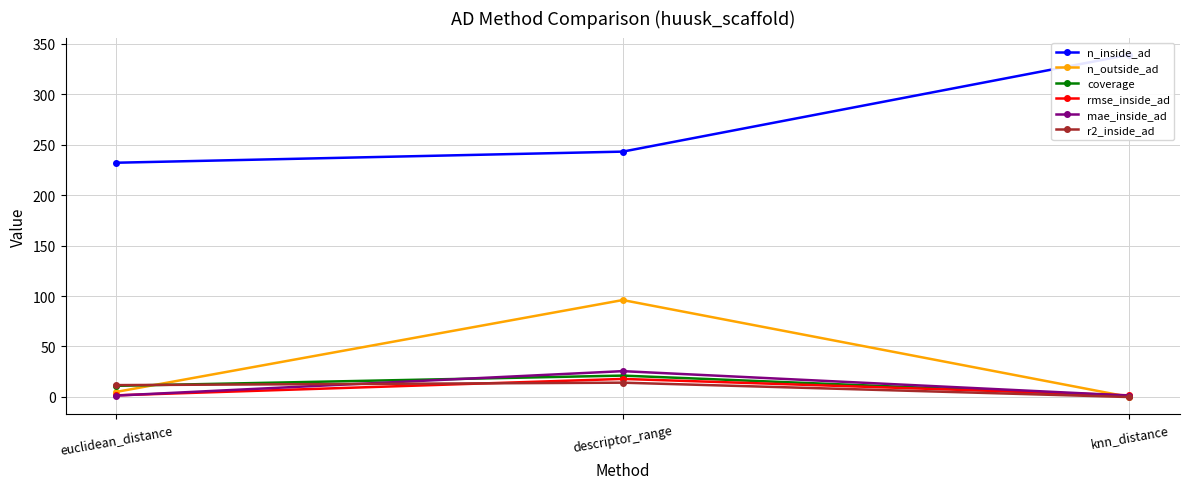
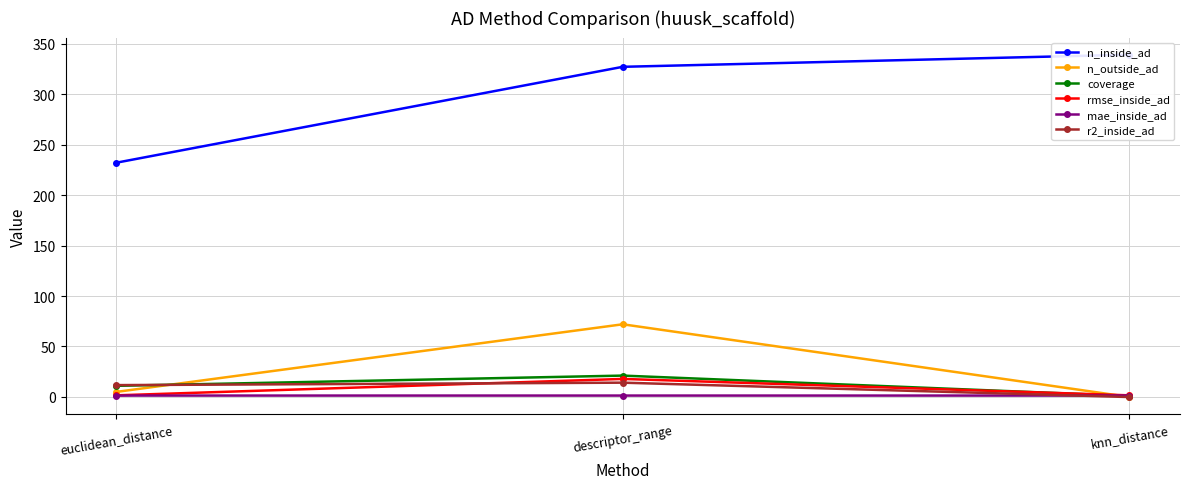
n_inside_ad, descriptor_range: 243 -> 327
n_outside_ad, descriptor_range: 96 -> 72
mae_inside_ad, descriptor_range: 26 -> 1
